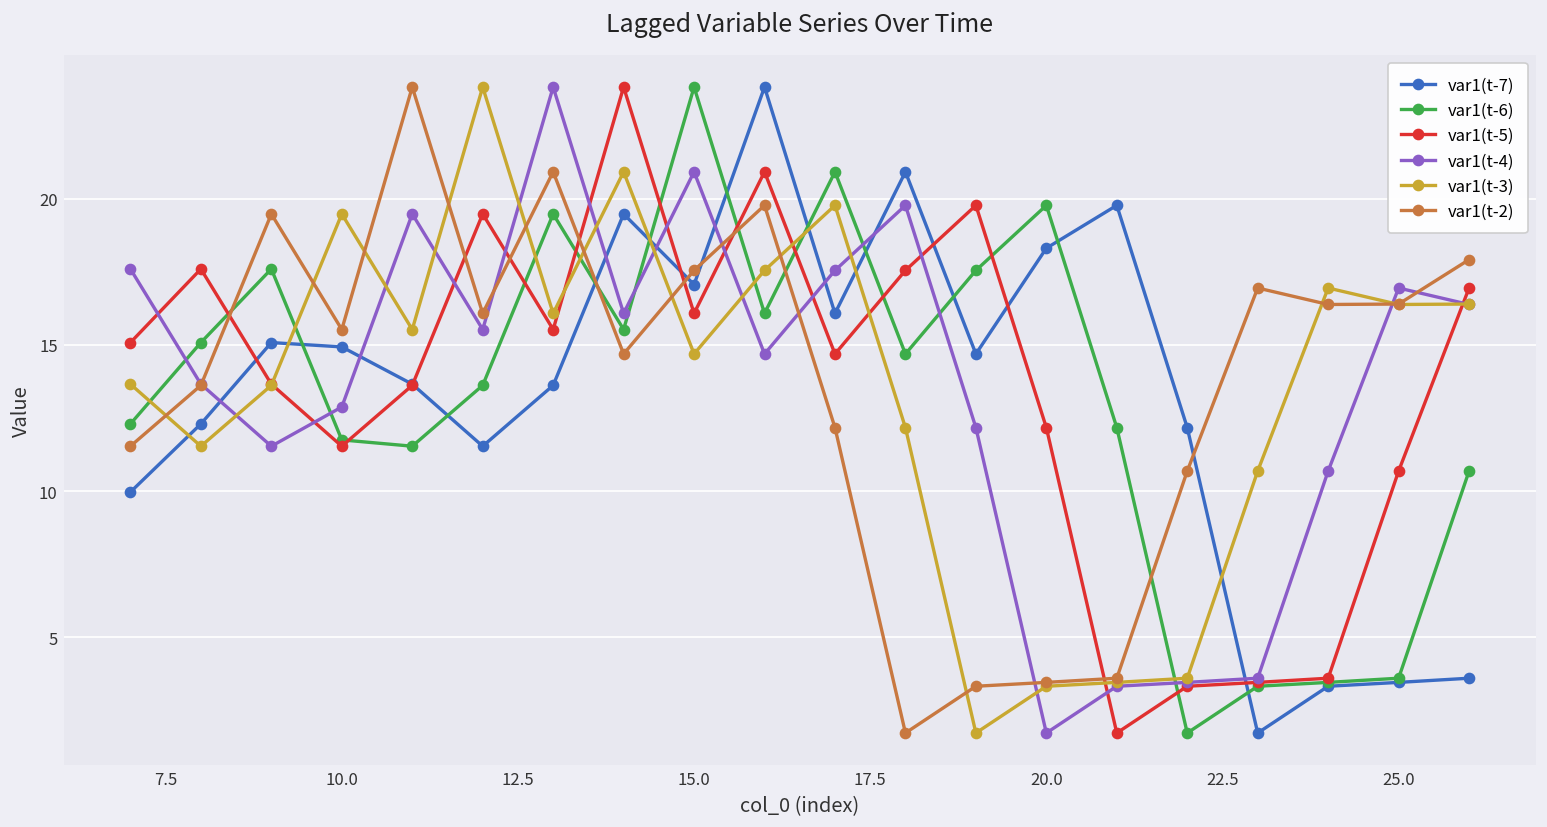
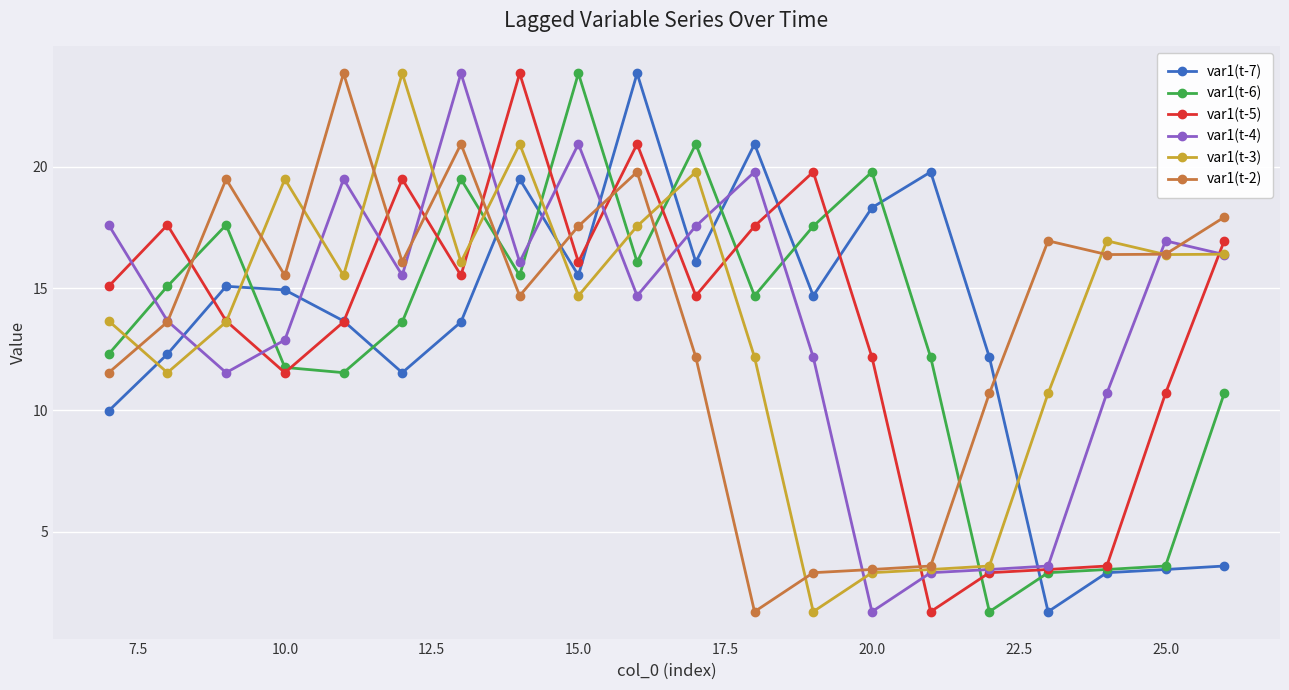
var1(t-7), 15.0: 17.1 -> 15.5
